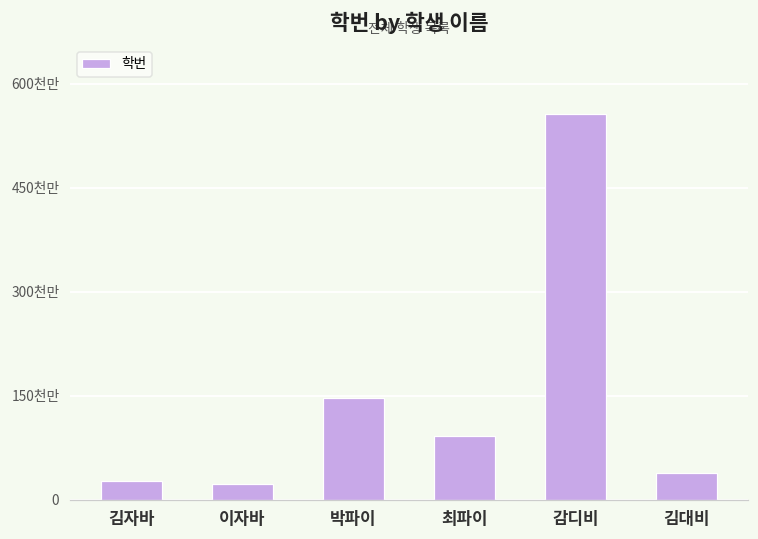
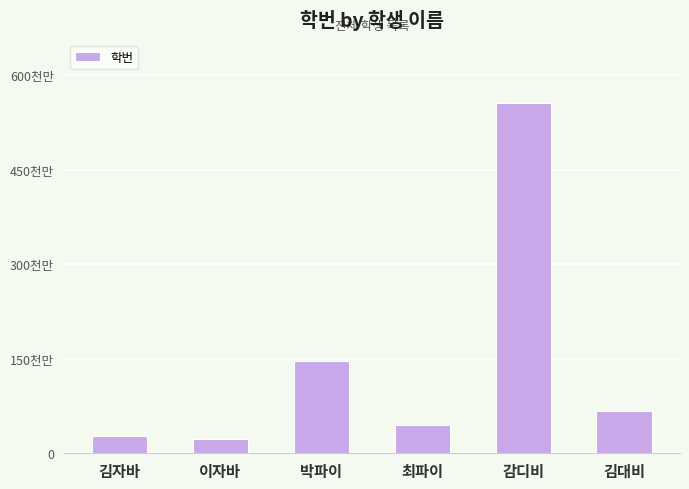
최파이: 90천만 -> 40천만
김대비: 40천만 -> 70천만
